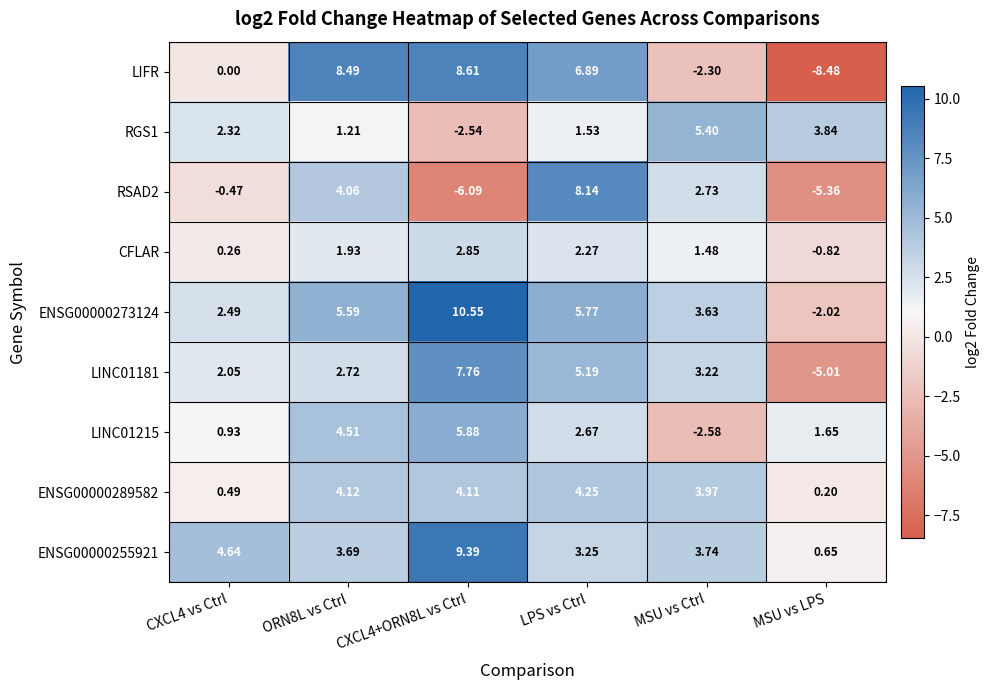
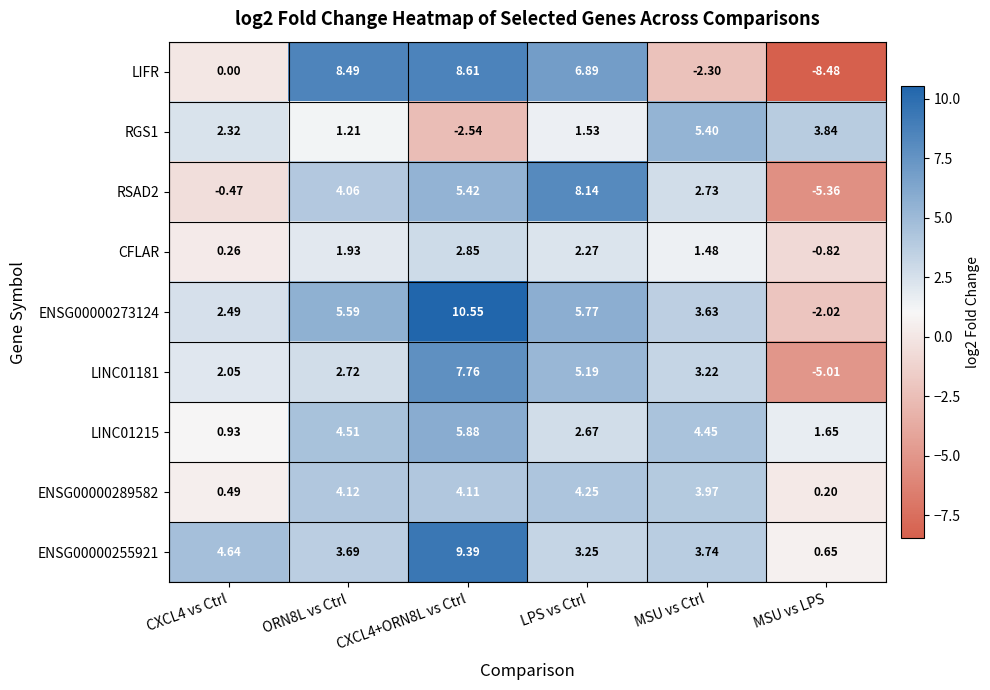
RSAD2, CXCL4+ORN8L vs Ctrl: -6.09 -> 5.42
LINC01215, MSU vs Ctrl: -2.58 -> 4.45
